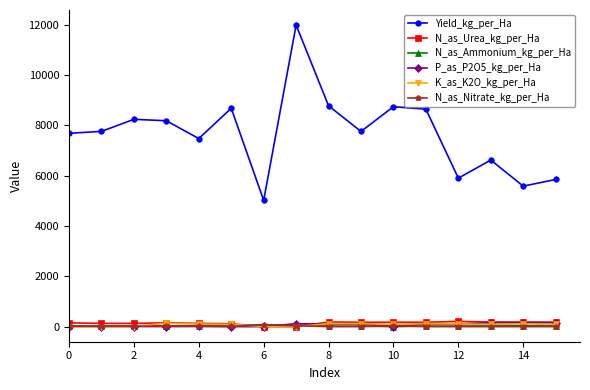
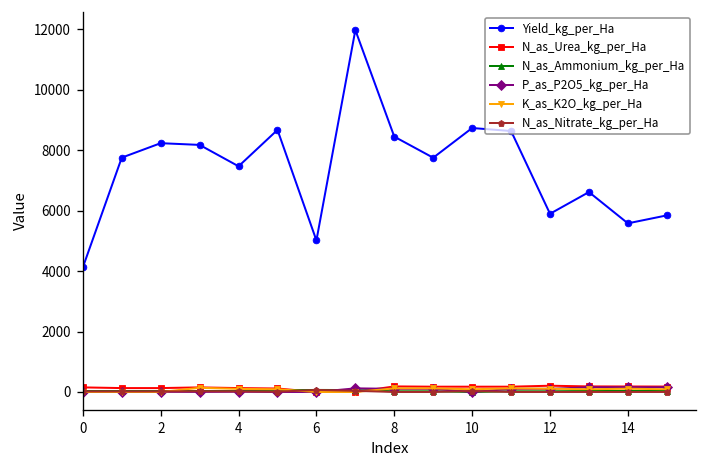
Yield_kg_per_Ha, 0: 7700 -> 4100
Yield_kg_per_Ha, 8: 8800 -> 8500
